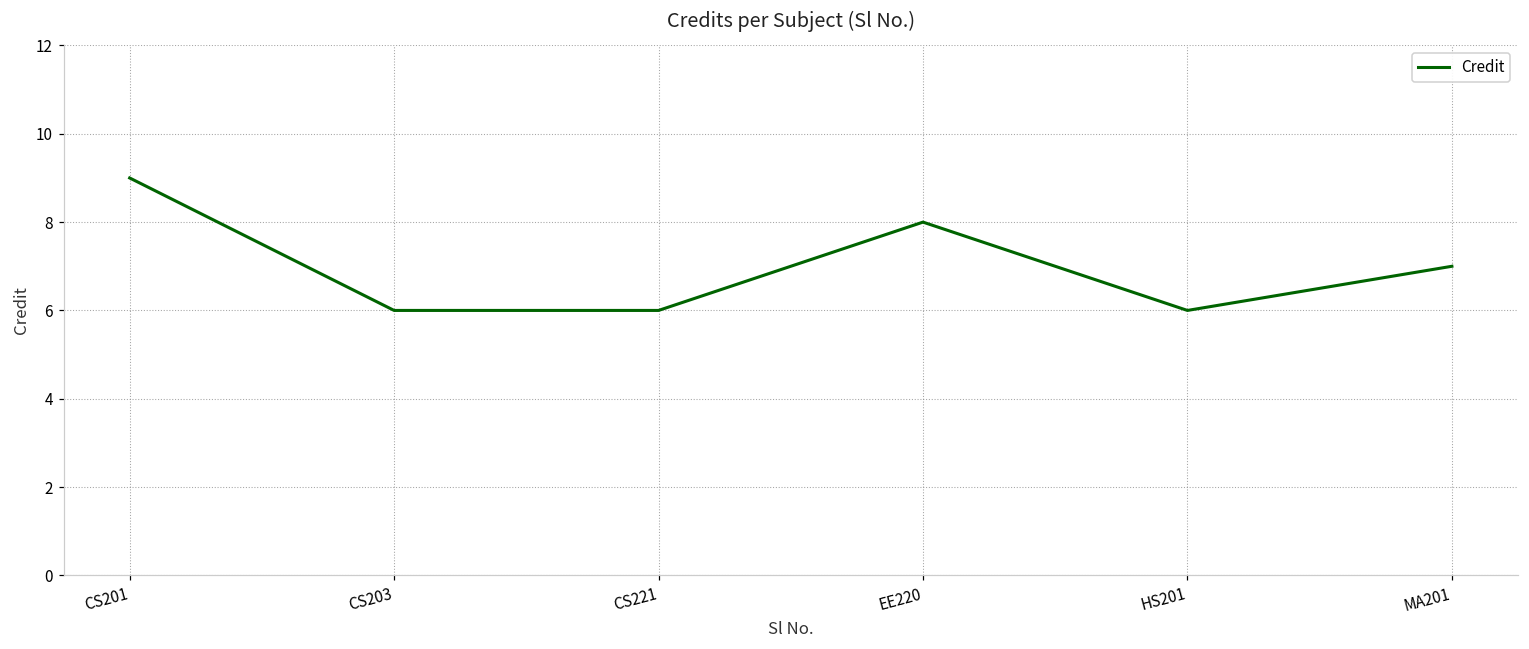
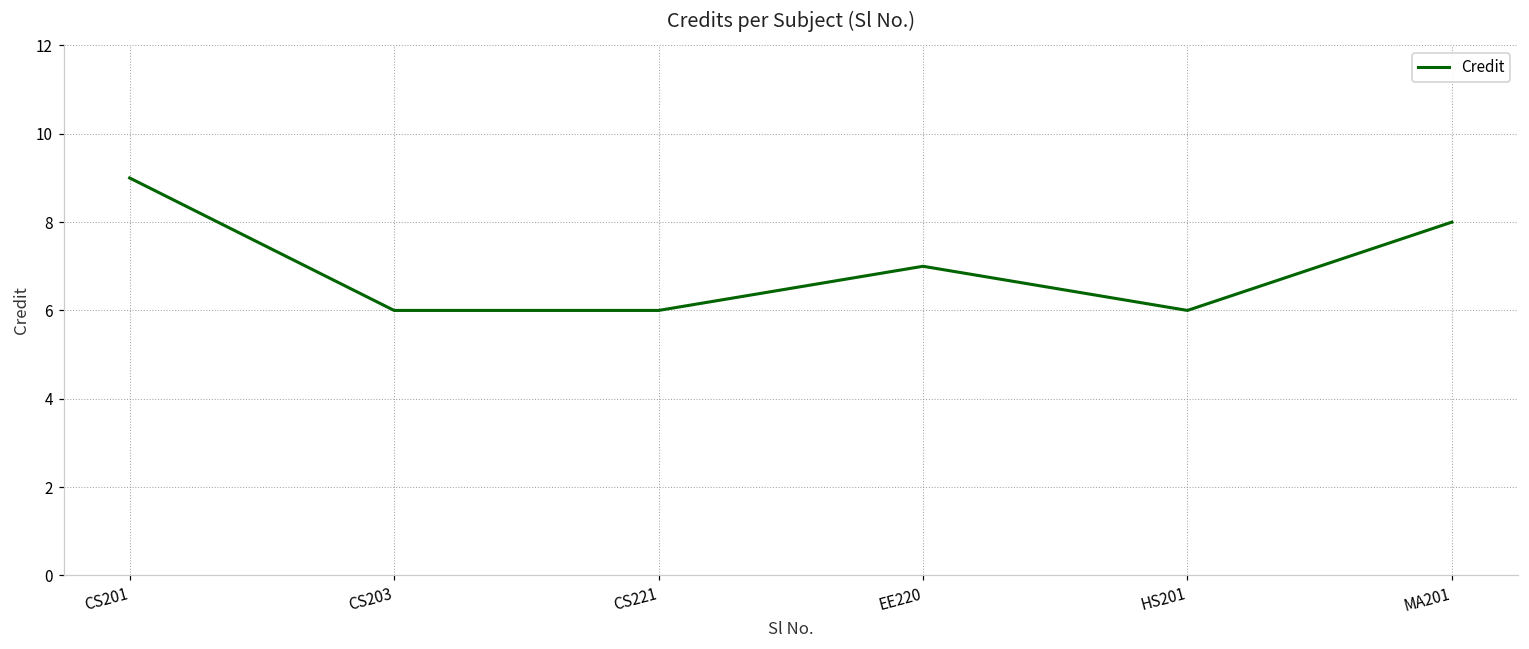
EE220: 8 -> 7
MA201: 7 -> 8
